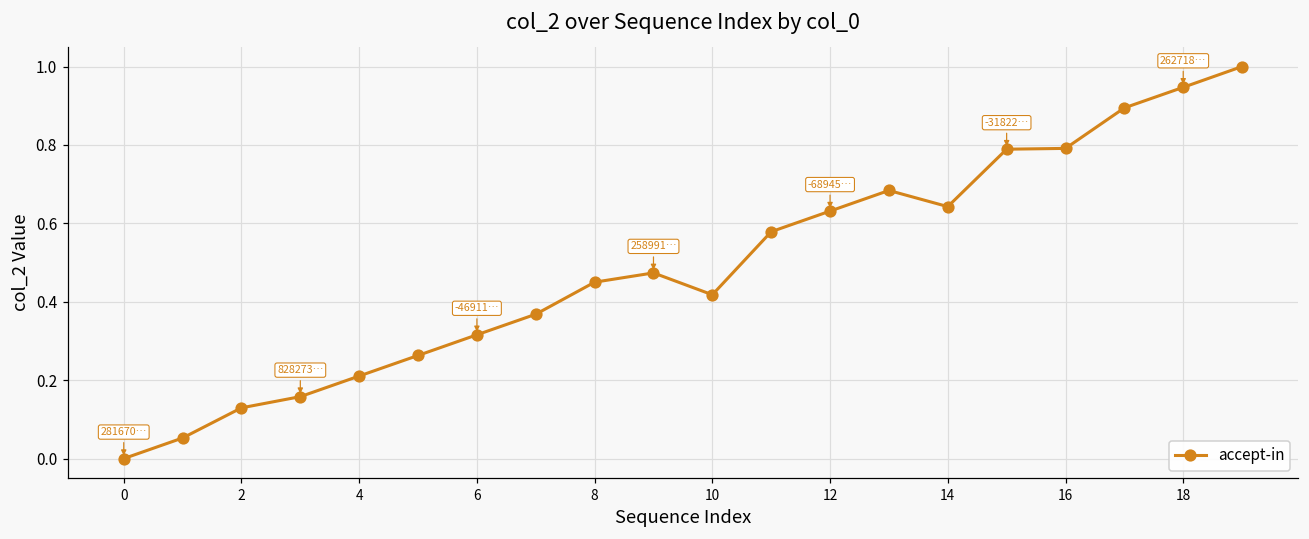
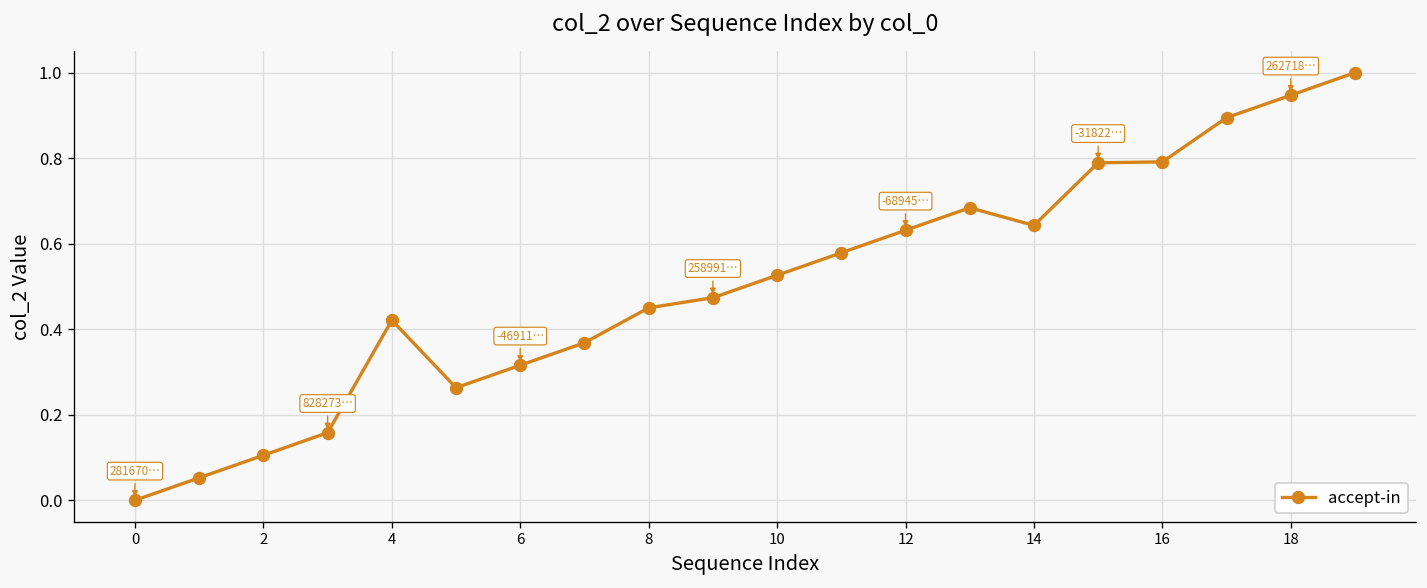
2: 0.13 -> 0.11
4: 0.21 -> 0.42
10: 0.42 -> 0.53
